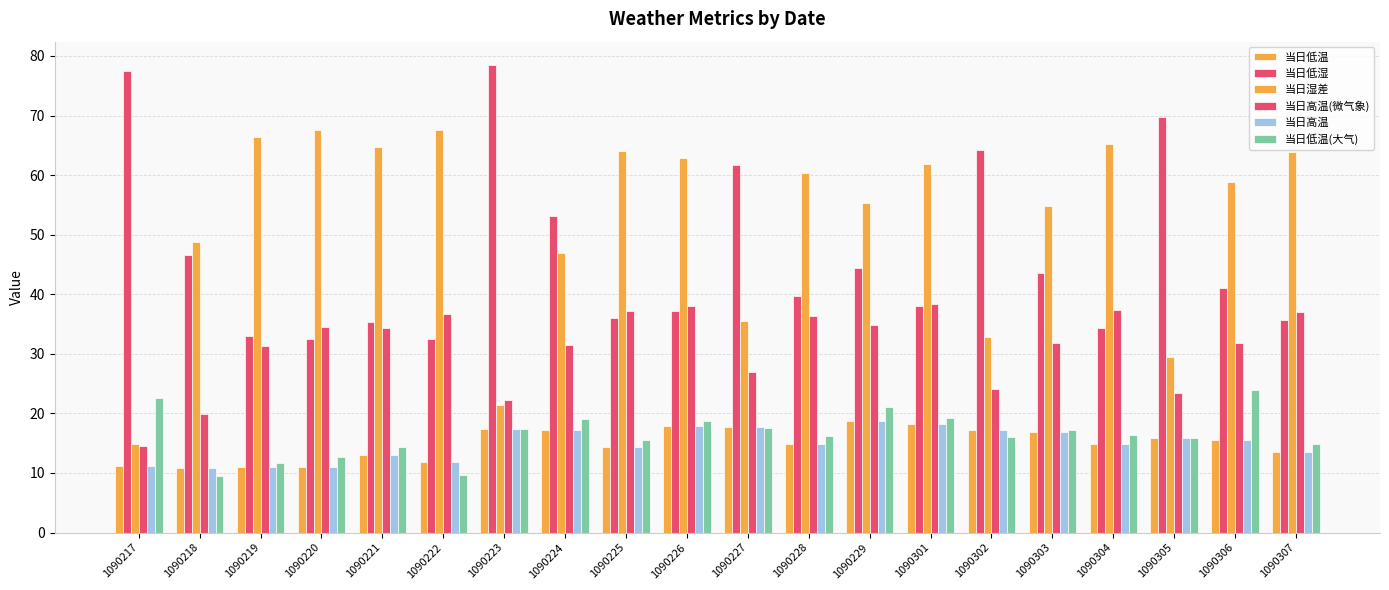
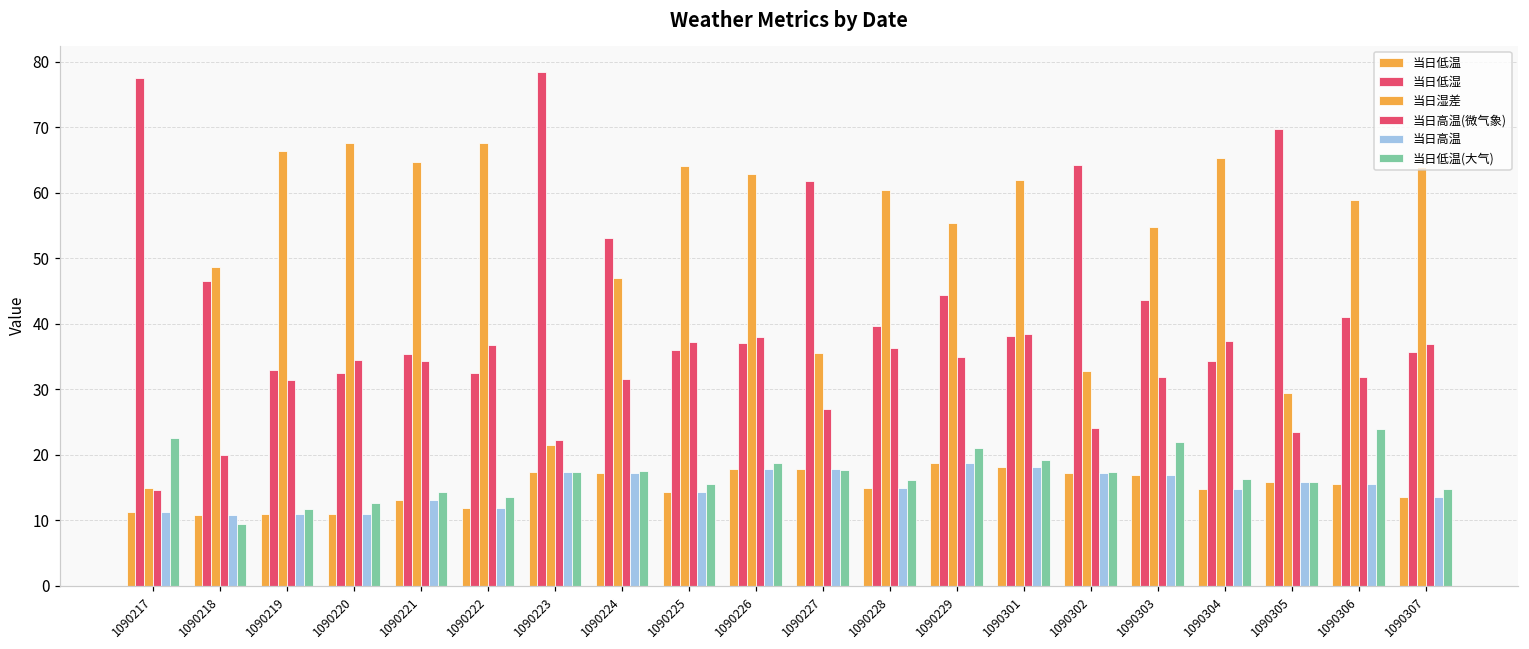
当日低温(大气), 1090222: 10 -> 14
当日低温(大气), 1090224: 19 -> 18
当日低温(大气), 1090302: 16 -> 17
当日低温(大气), 1090303: 17 -> 22
